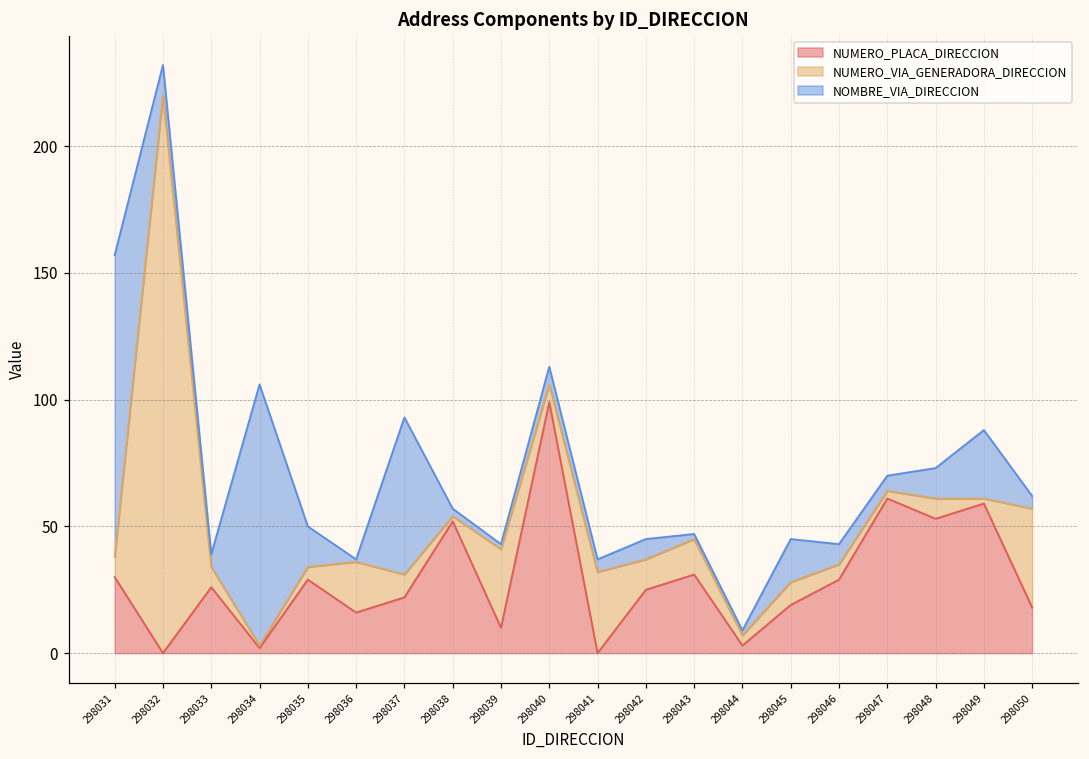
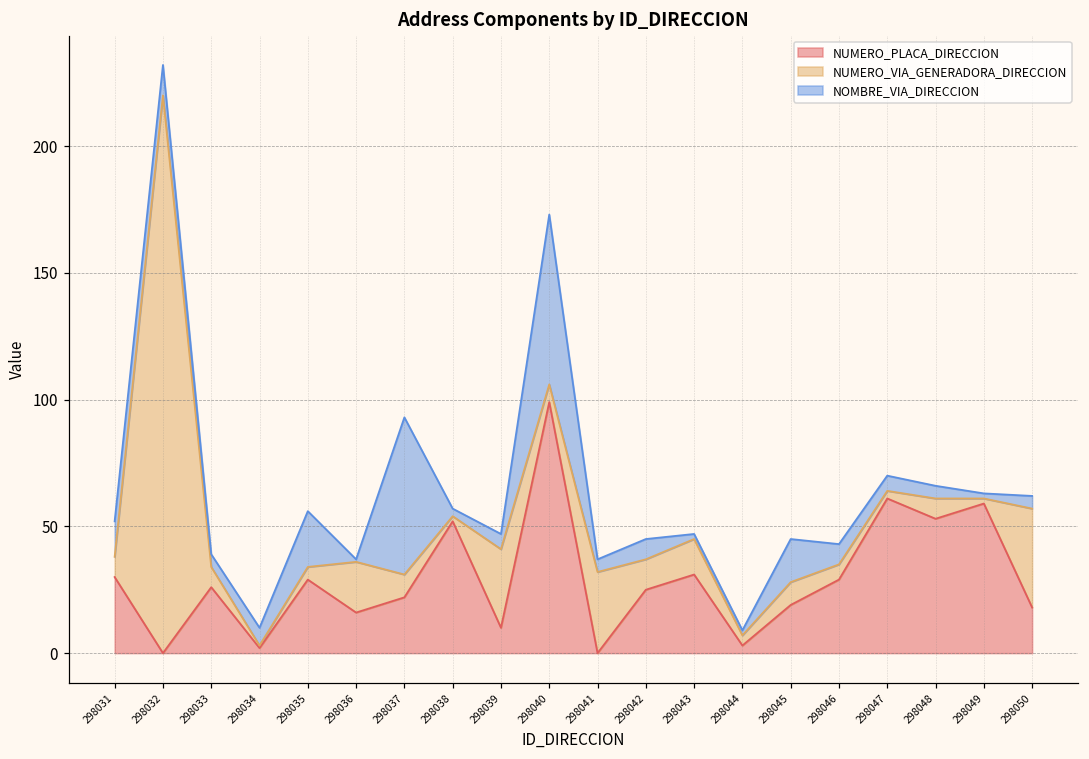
NOMBRE_VIA_DIRECCION, 298031: 119 -> 14
NOMBRE_VIA_DIRECCION, 298034: 103 -> 7
NOMBRE_VIA_DIRECCION, 298035: 16 -> 22
NOMBRE_VIA_DIRECCION, 298039: 2 -> 6
NOMBRE_VIA_DIRECCION, 298040: 7 -> 67
NOMBRE_VIA_DIRECCION, 298048: 12 -> 5
NOMBRE_VIA_DIRECCION, 298049: 27 -> 2
